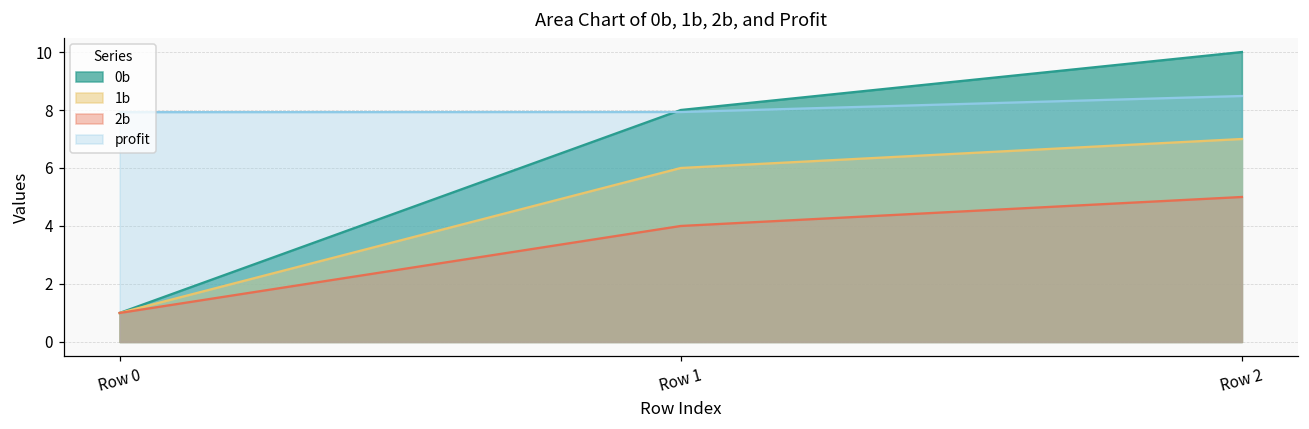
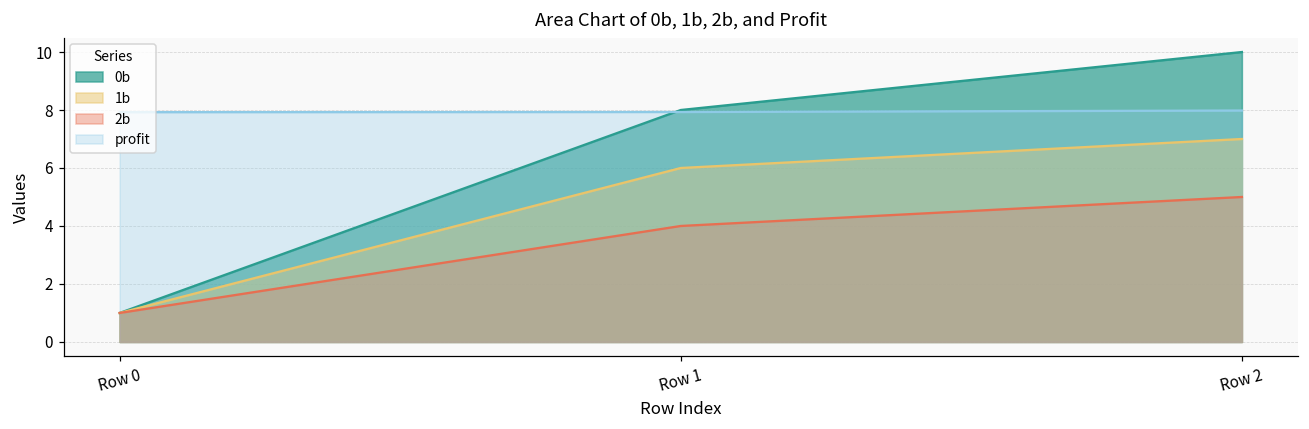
profit, Row 2: 8.5 -> 8.0
